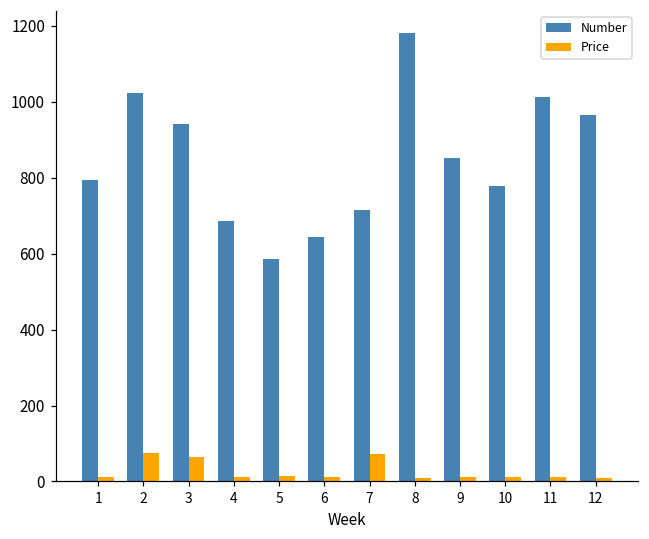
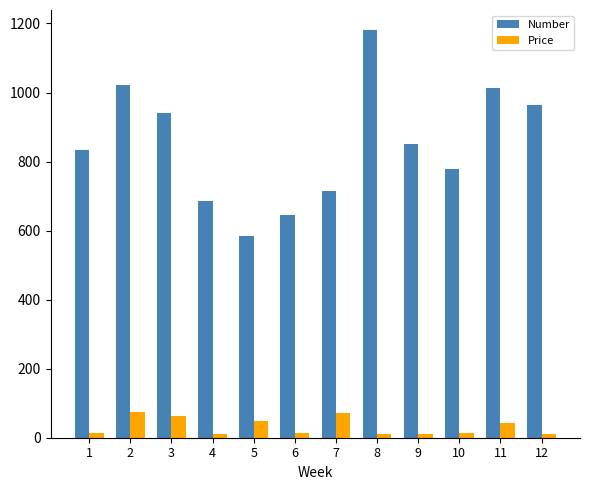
Number, 1: 800 -> 830
Price, 5: 10 -> 50
Price, 11: 10 -> 40
